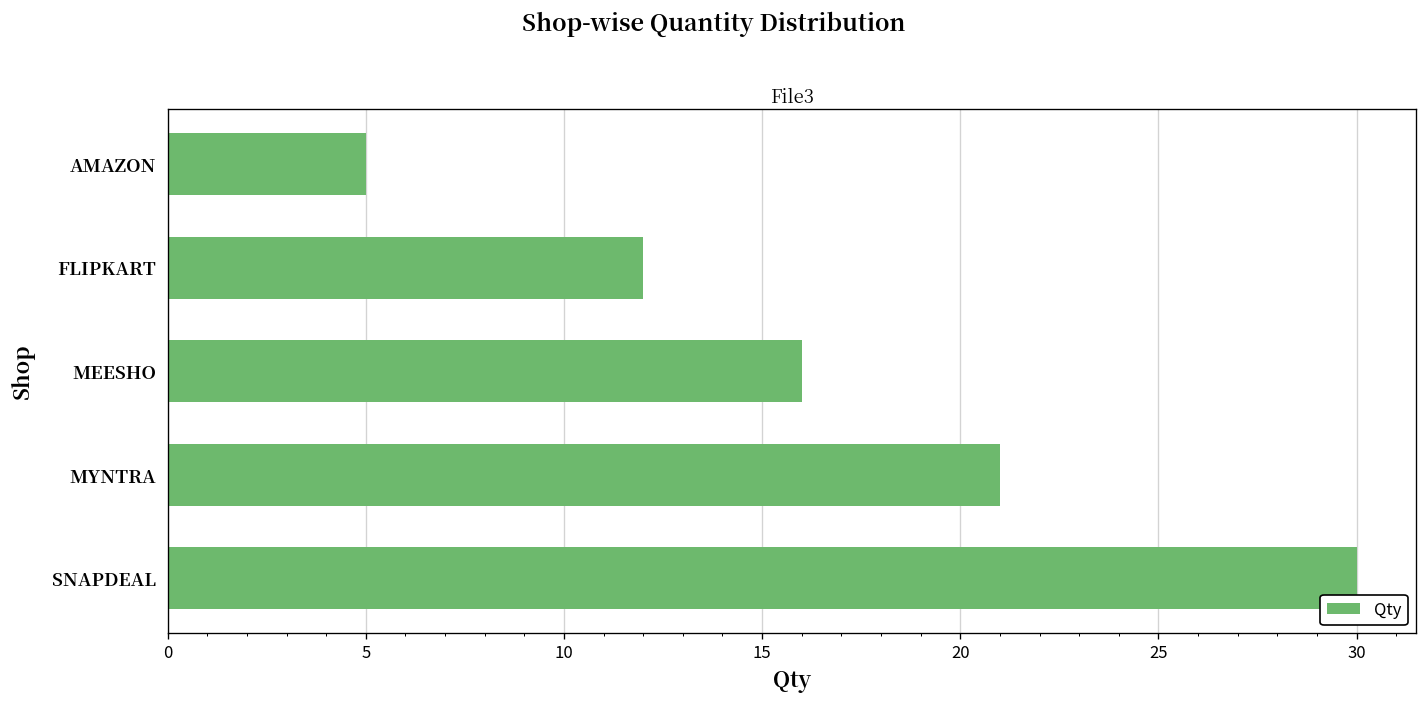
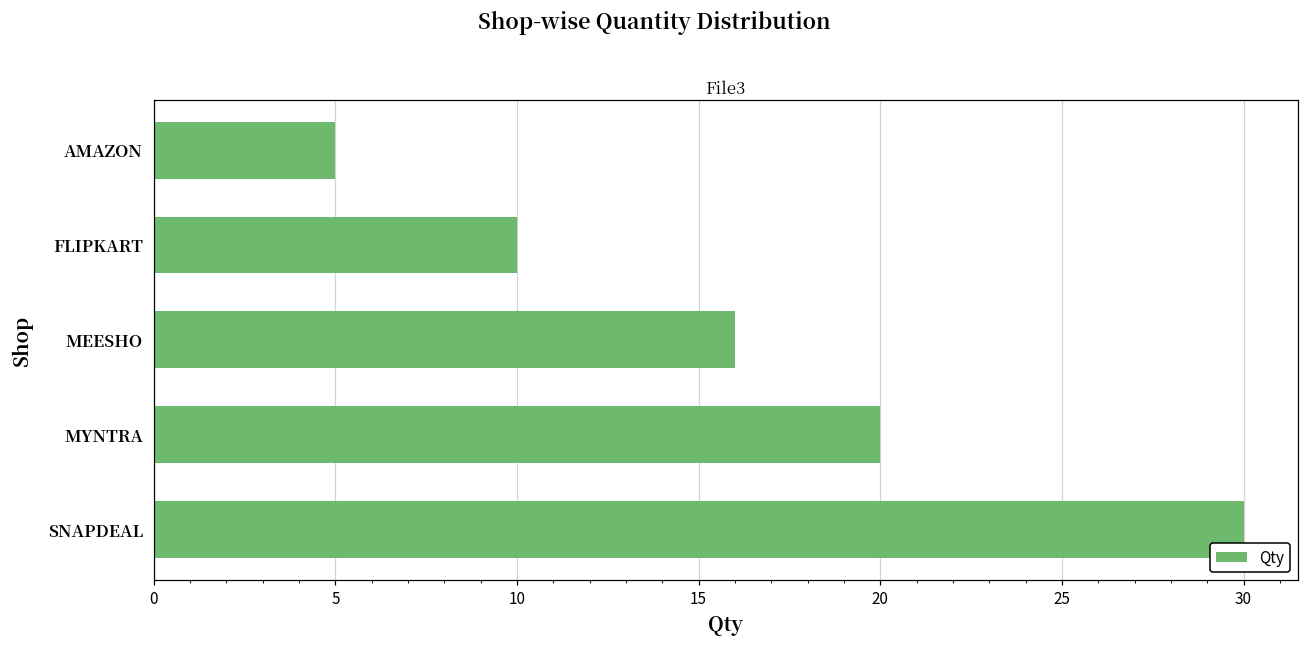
FLIPKART: 12 -> 10
MYNTRA: 21 -> 20
